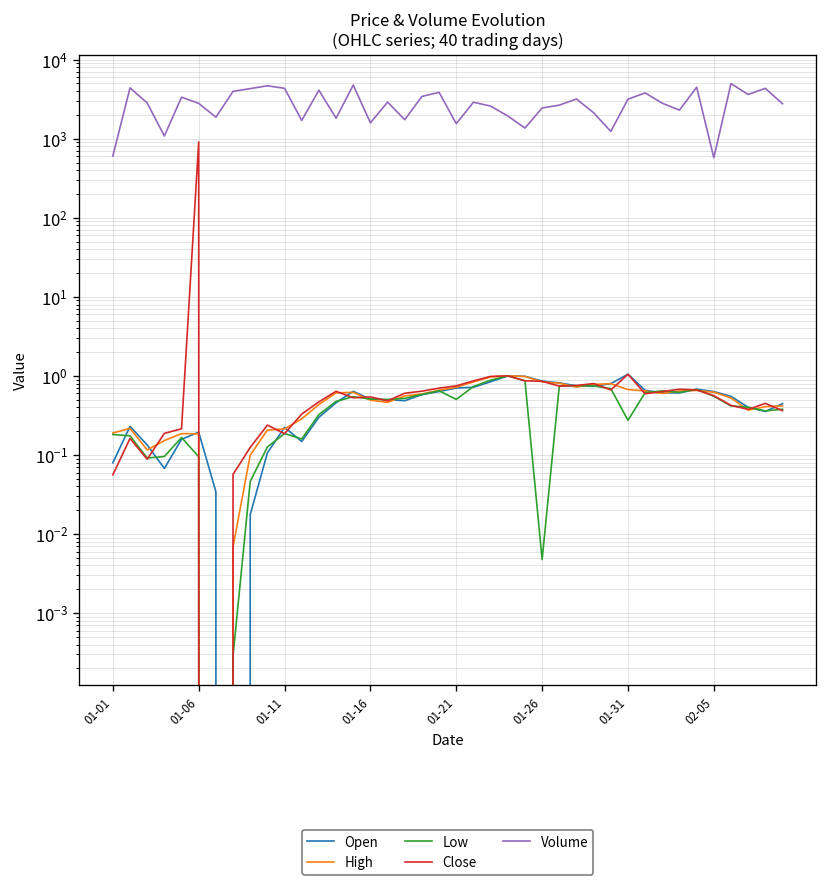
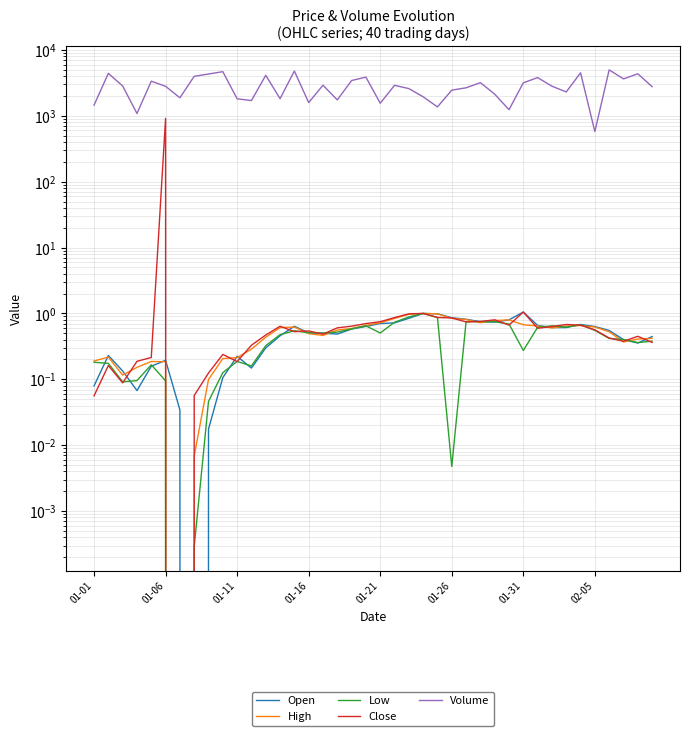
Volume, 01-01: 600 -> 1500
Volume, 01-11: 4000 -> 1800
